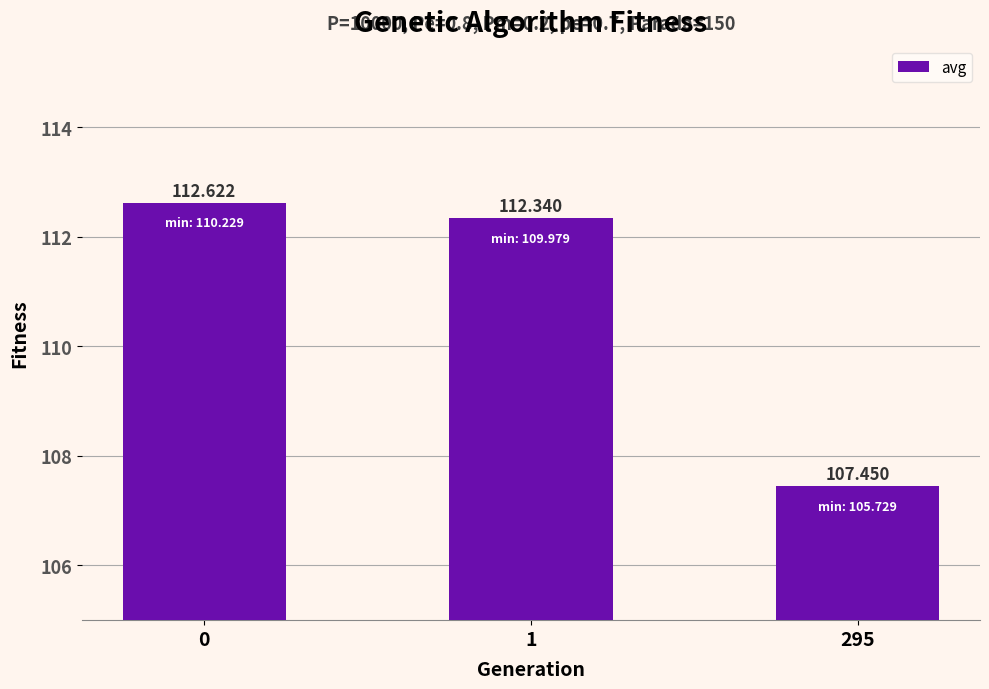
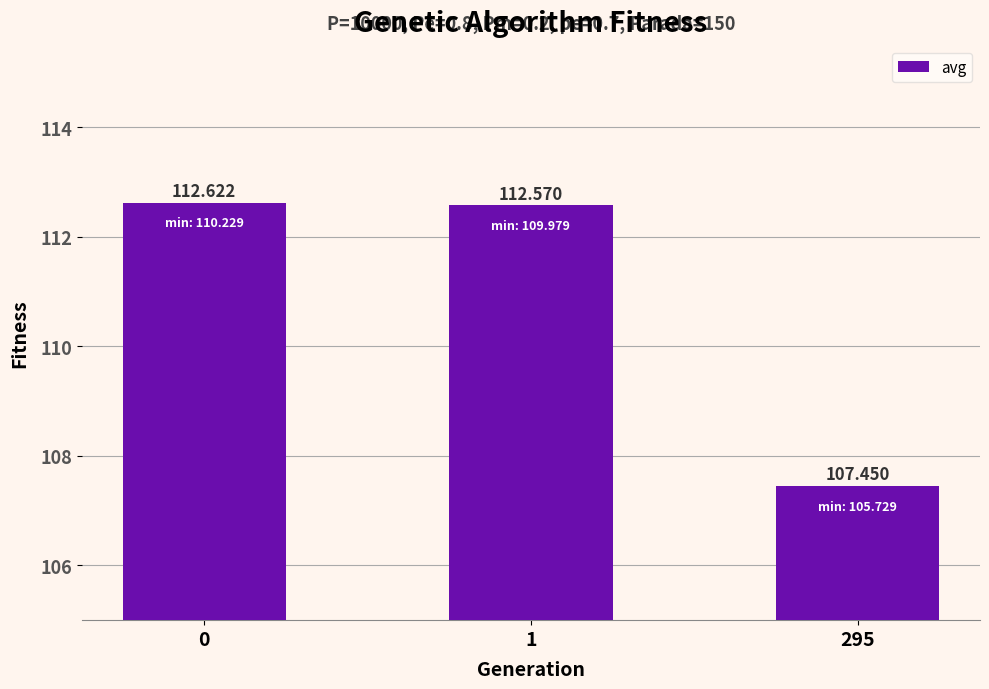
1: 112.340 -> 112.570
